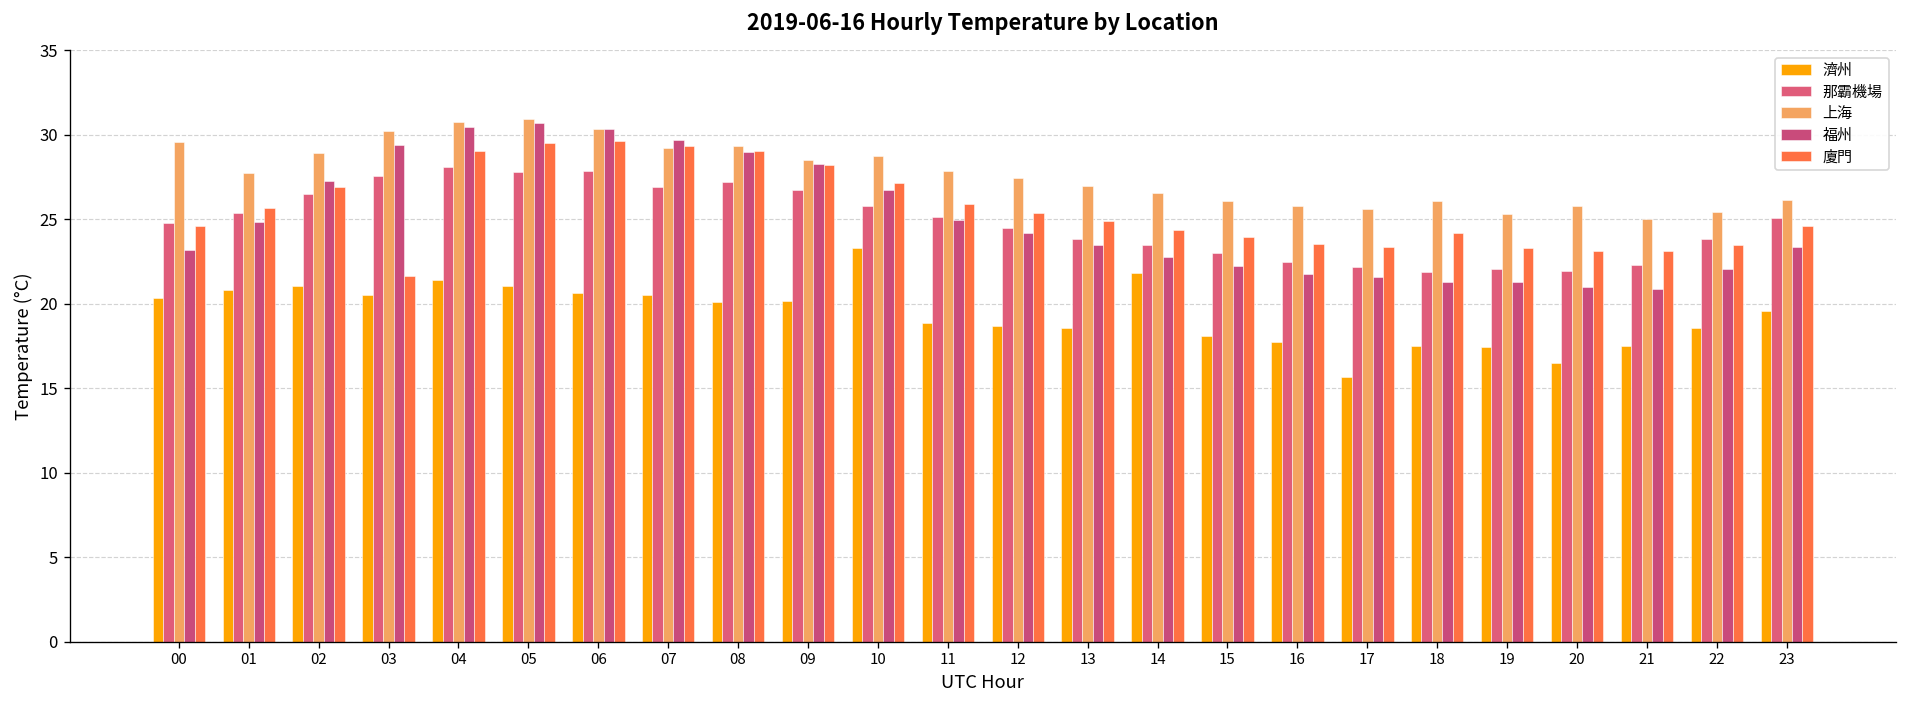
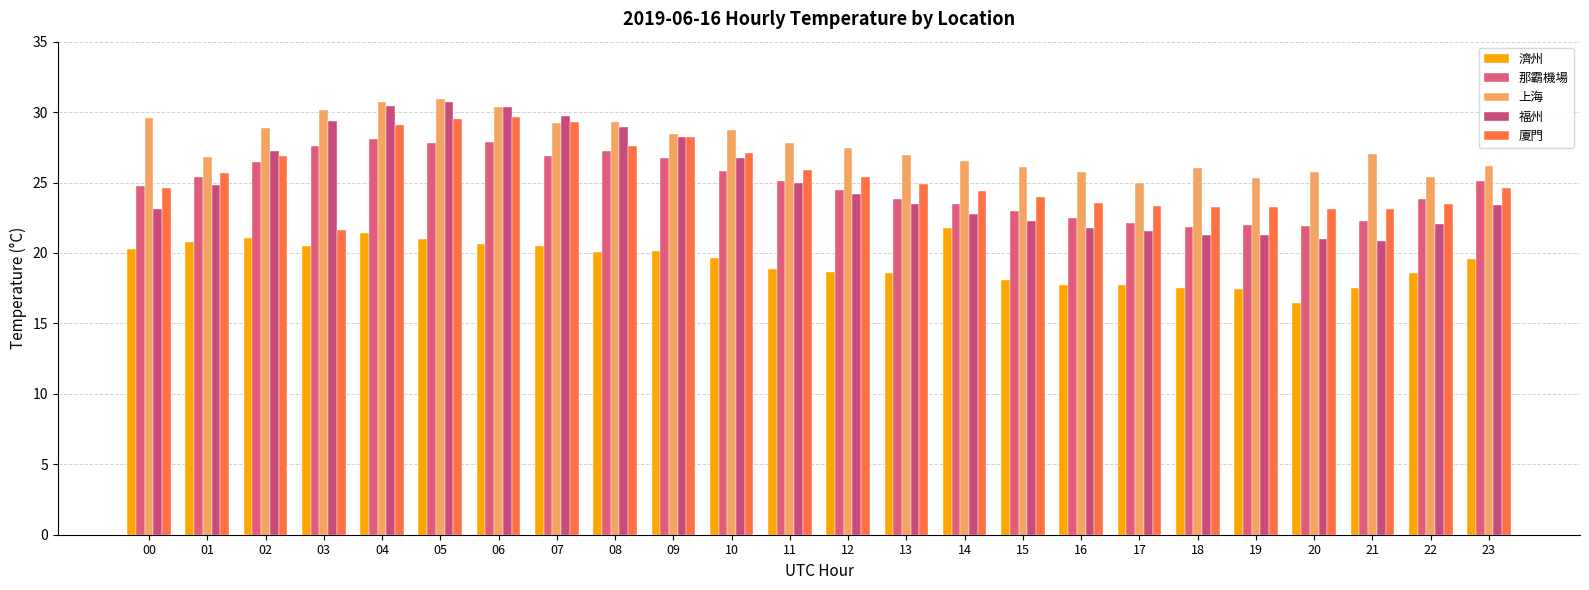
上海, 01: 27.7 -> 26.8
廈門, 08: 29.0 -> 27.6
濟州, 10: 23.3 -> 19.7
濟州, 17: 15.7 -> 17.7
上海, 17: 25.6 -> 25.0
廈門, 18: 24.2 -> 23.3
上海, 21: 25.0 -> 27.0
